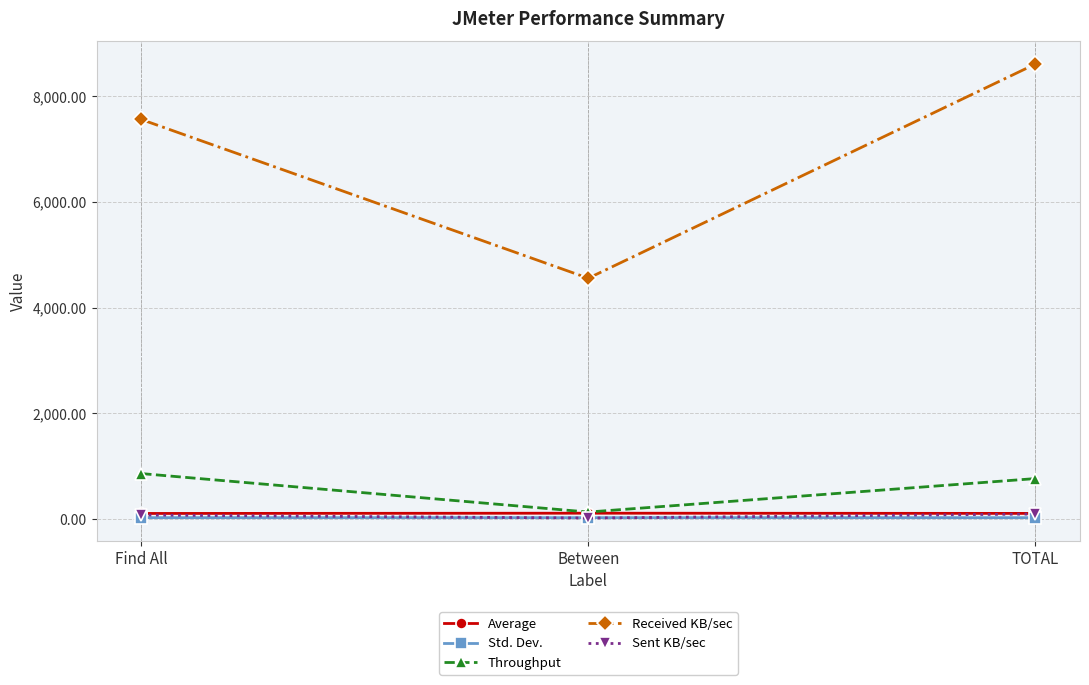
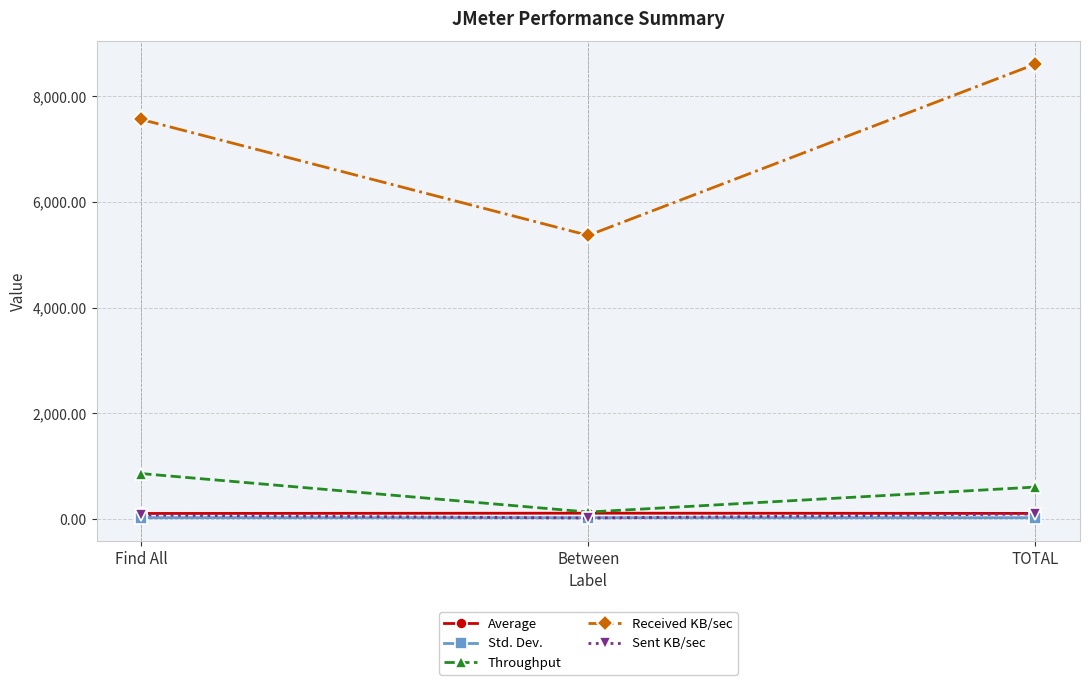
Received KB/sec, Between: 4,600 -> 5,400
Throughput, TOTAL: 800 -> 600
